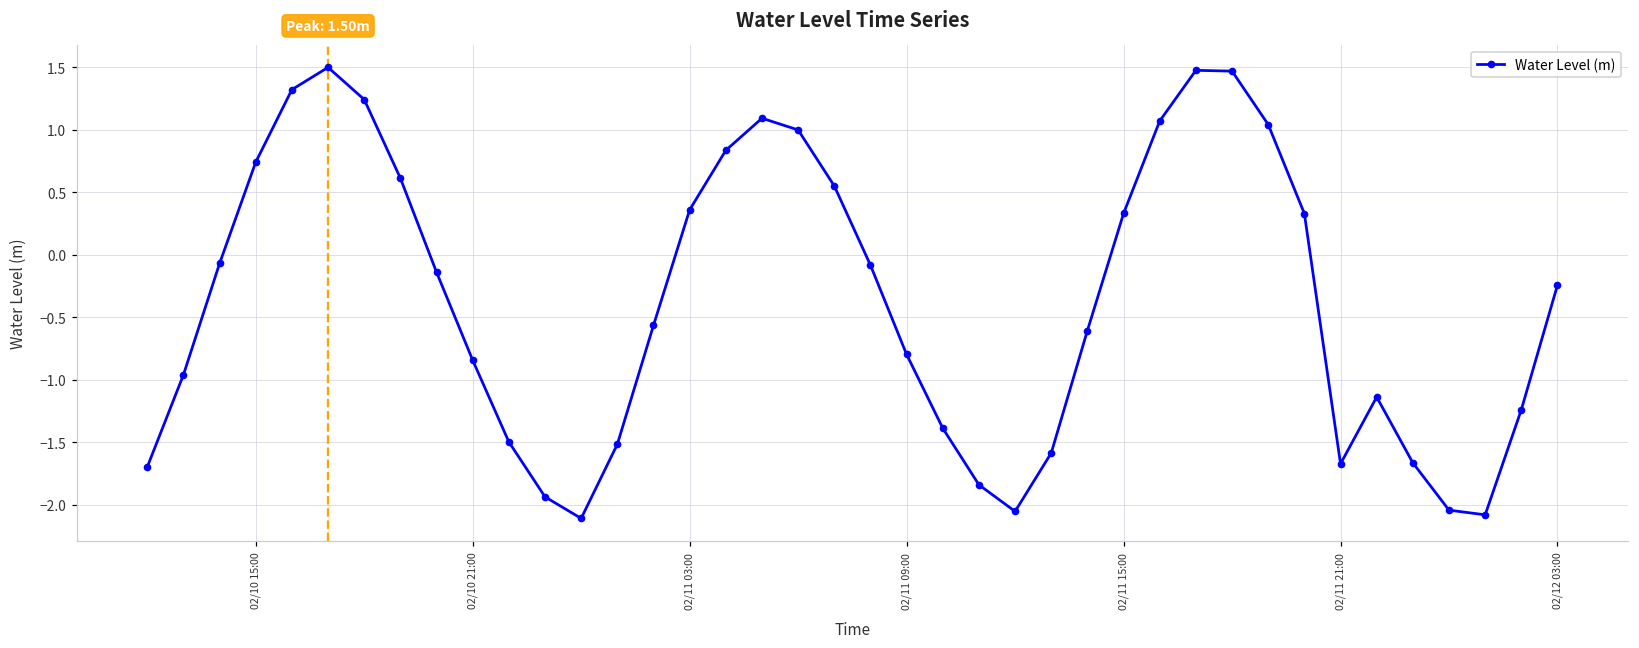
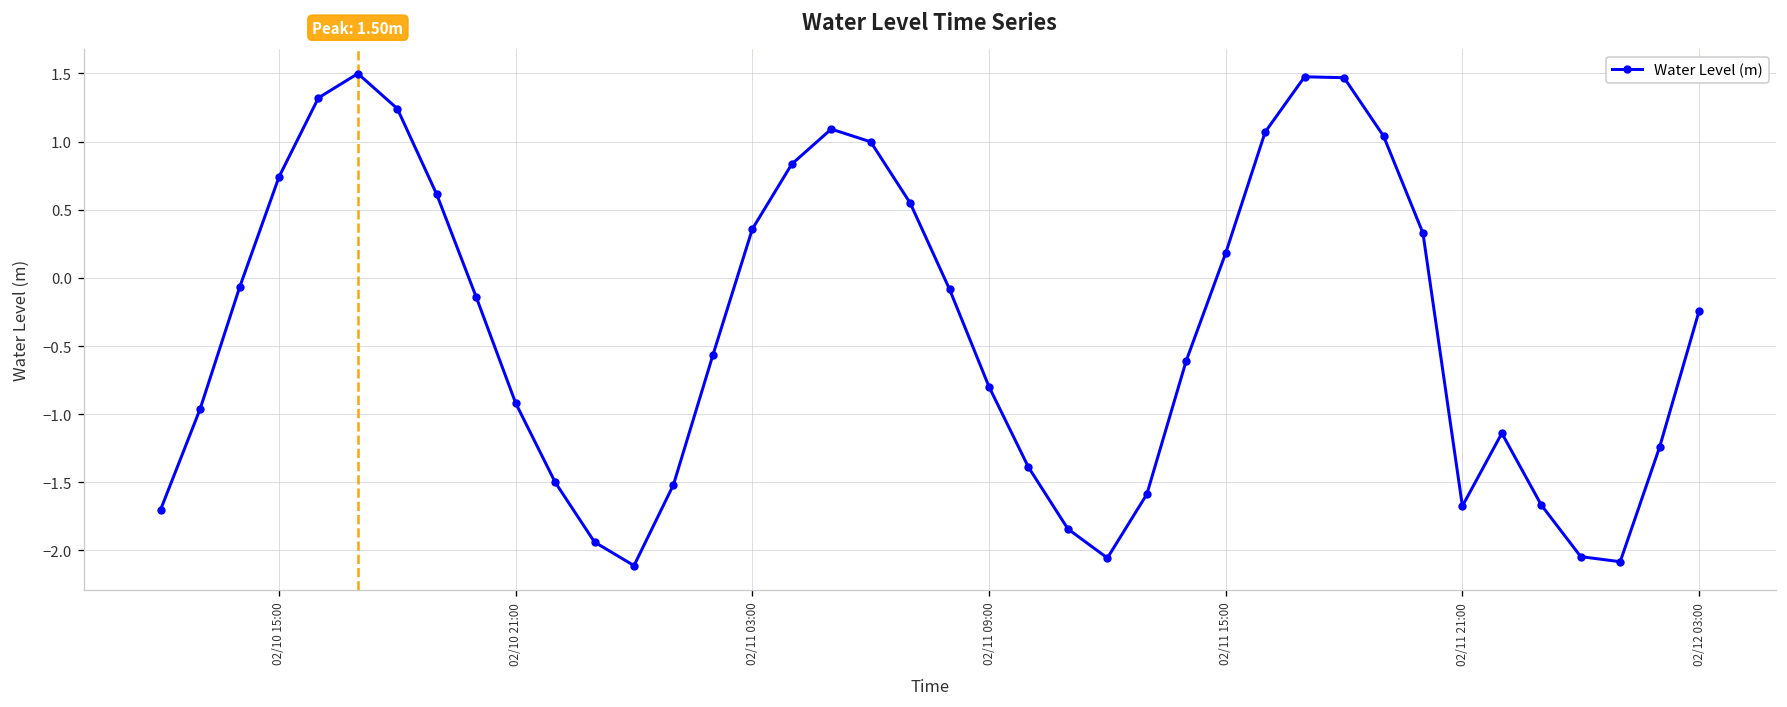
02/10 21:00: -0.85 -> -0.92
02/11 15:00: 0.33 -> 0.18
